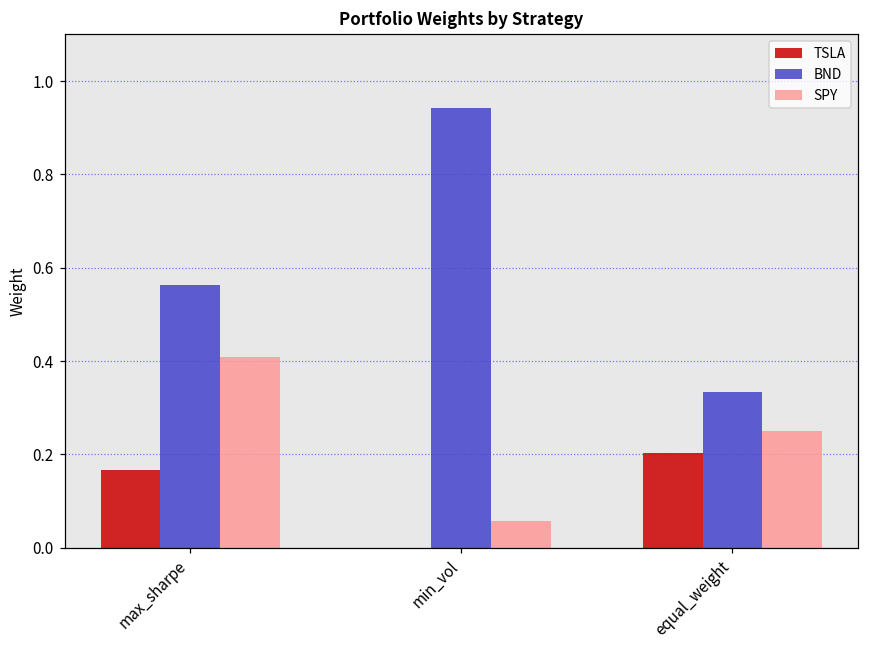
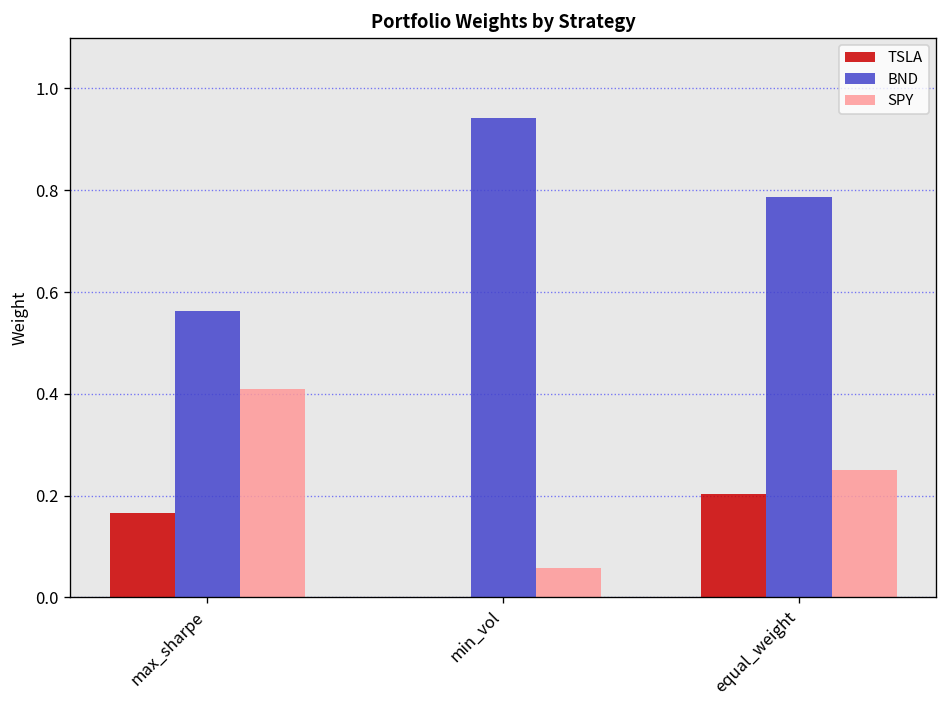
BND, equal_weight: 0.33 -> 0.79
